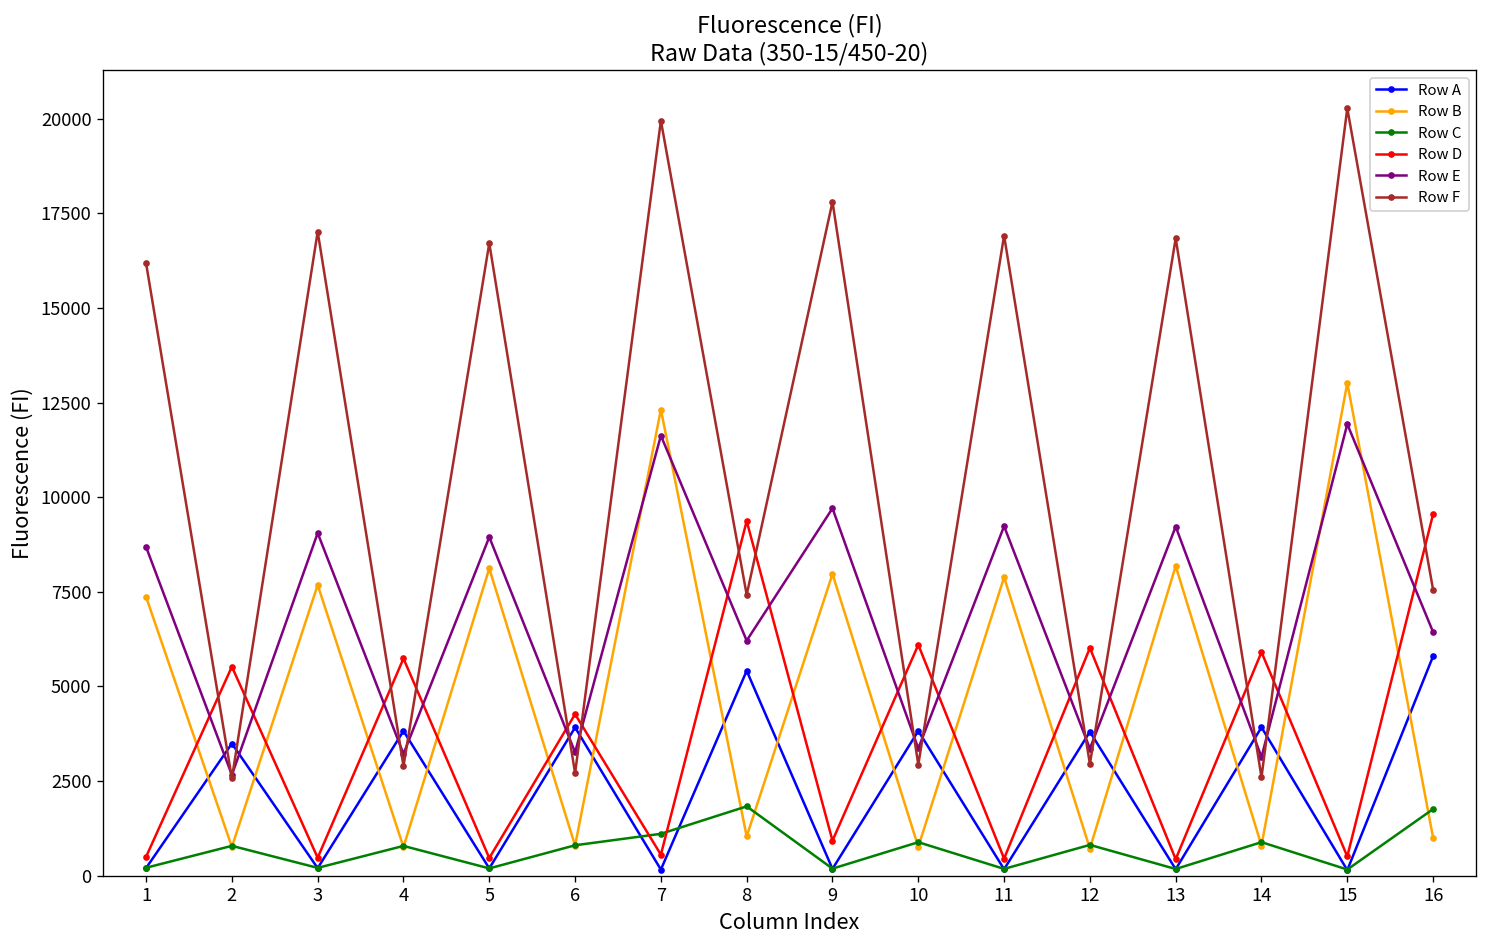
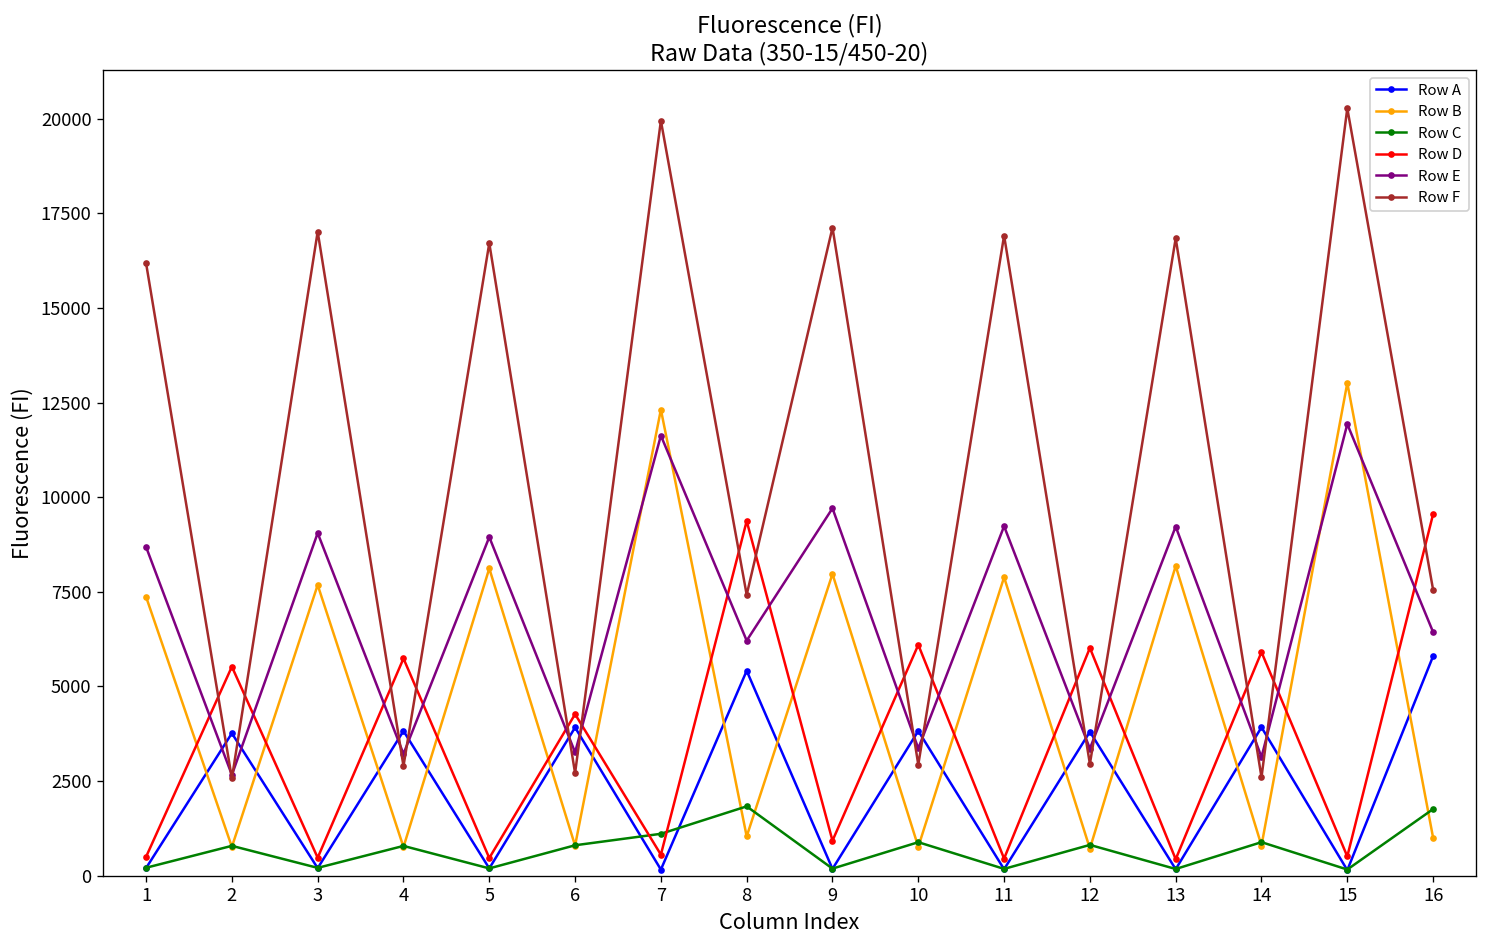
Row A, 2: 3500 -> 3800
Row F, 9: 17800 -> 17100
